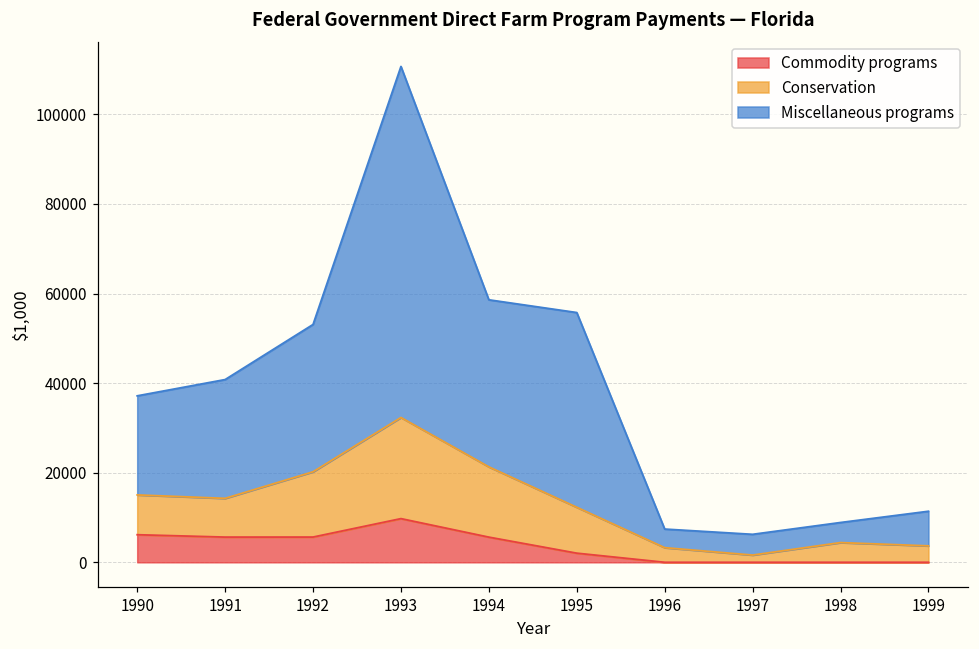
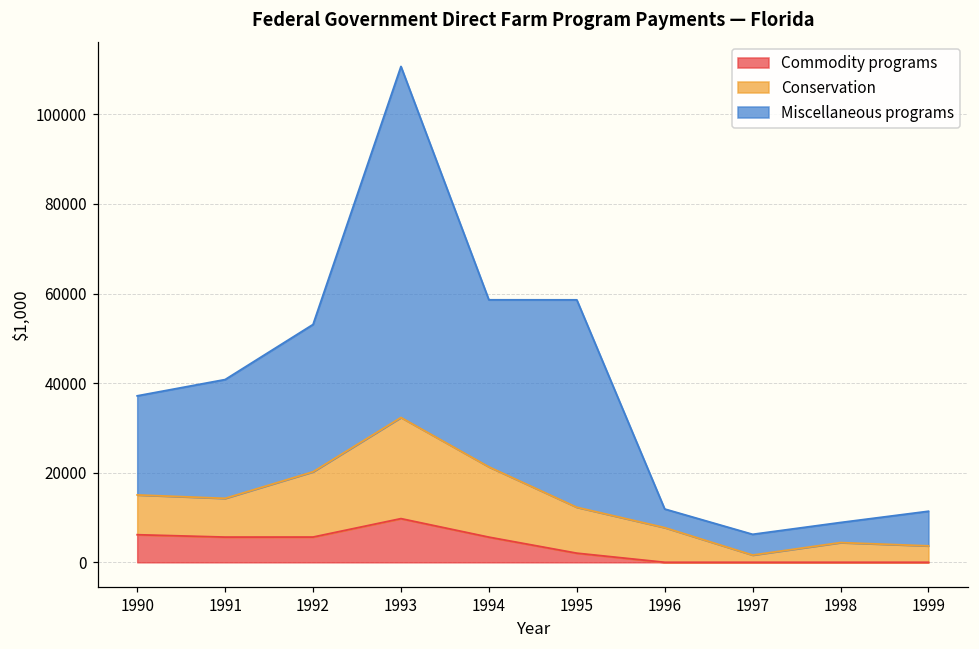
Miscellaneous programs, 1995: 43000 -> 46000
Conservation, 1996: 3000 -> 8000
